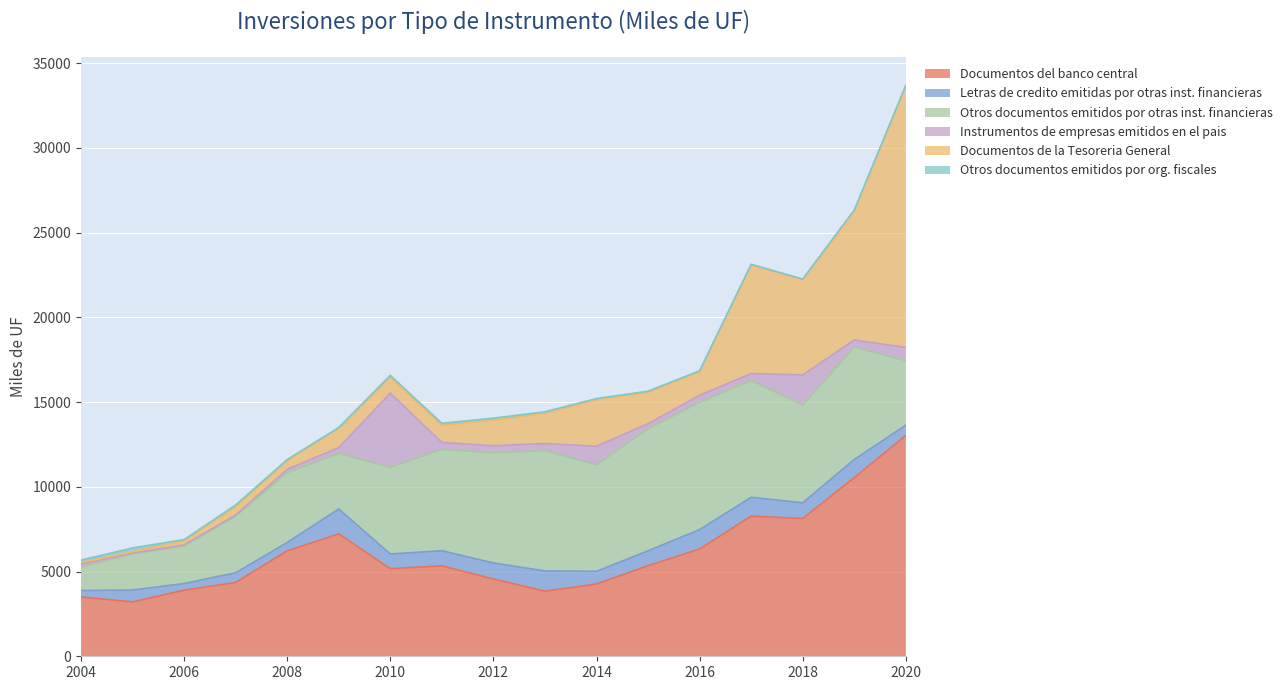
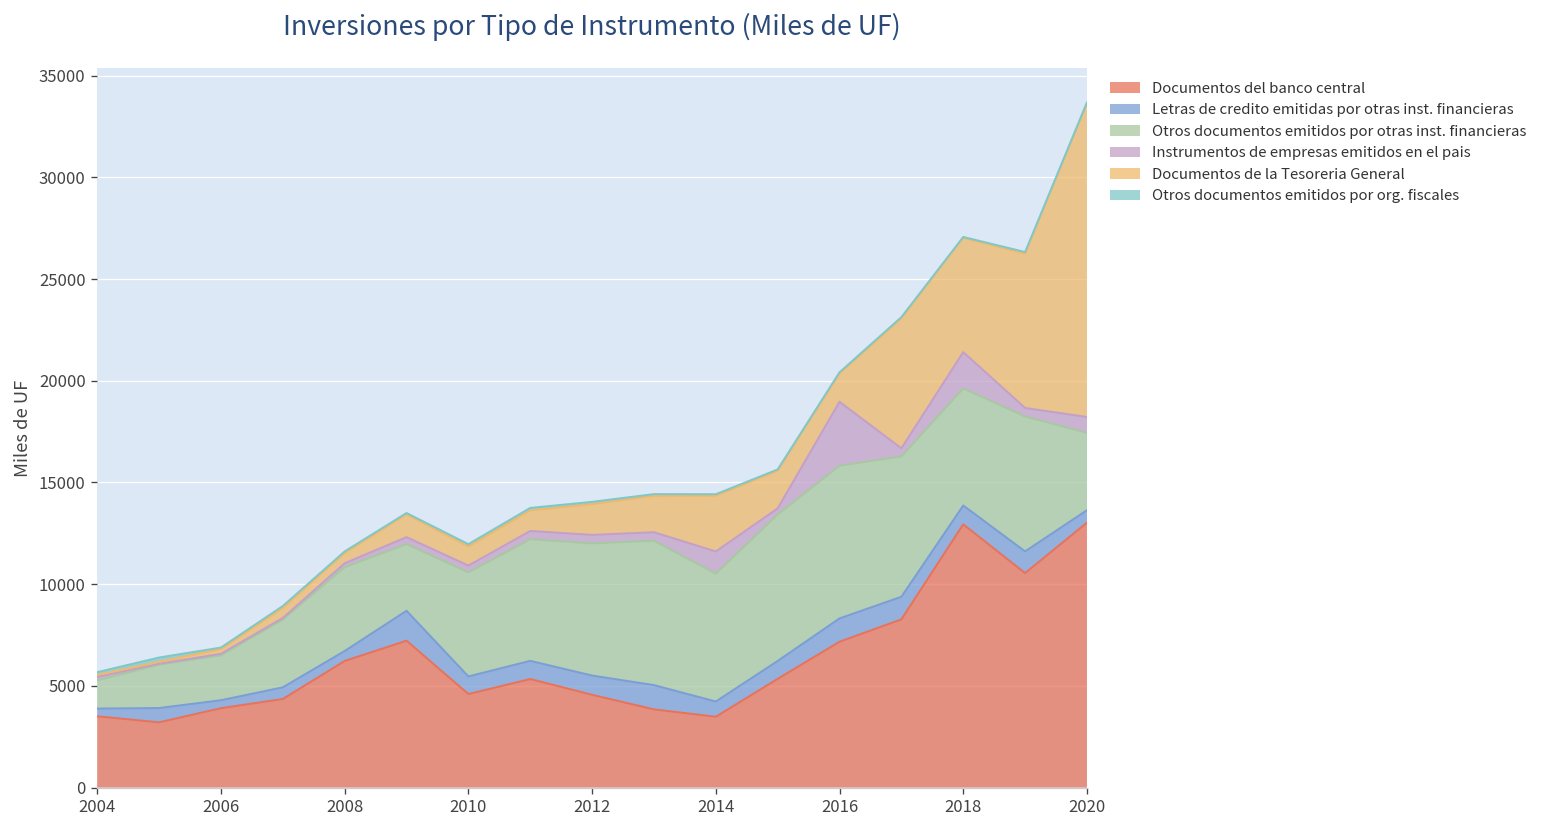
Documentos del banco central, 2010: 5200 -> 4600
Instrumentos de empresas emitidos en el pais, 2010: 4400 -> 300
Documentos del banco central, 2014: 4300 -> 3500
Documentos del banco central, 2016: 6300 -> 7200
Instrumentos de empresas emitidos en el pais, 2016: 400 -> 3100
Documentos del banco central, 2018: 8100 -> 12900
